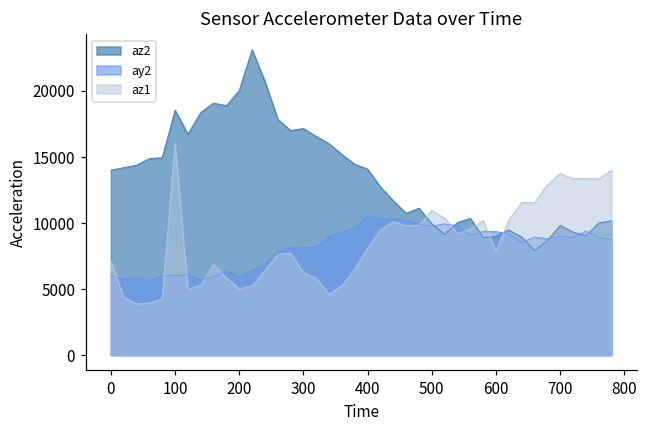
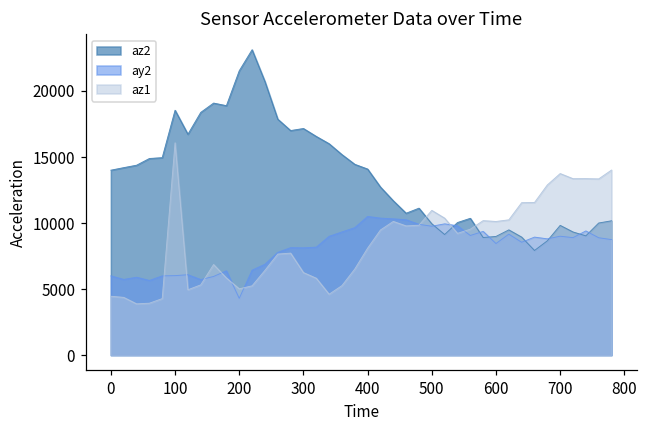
az1, 0: 7100 -> 4500
az2, 200: 20000 -> 21500
ay2, 200: 5900 -> 4300
ay2, 600: 9400 -> 8500
az1, 600: 7900 -> 10100
